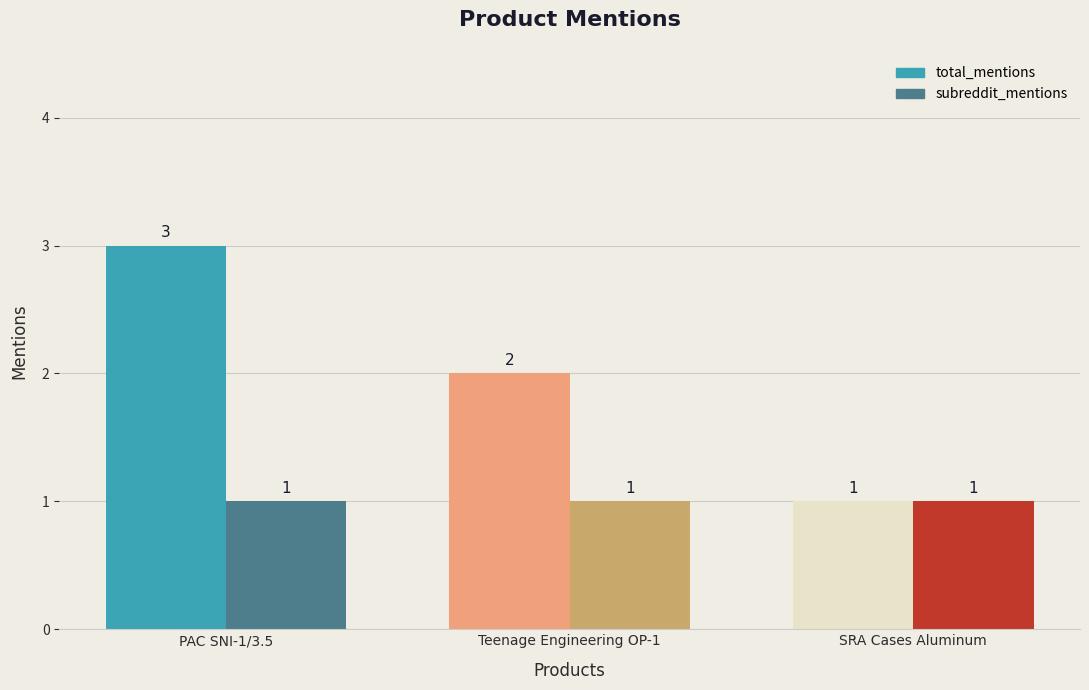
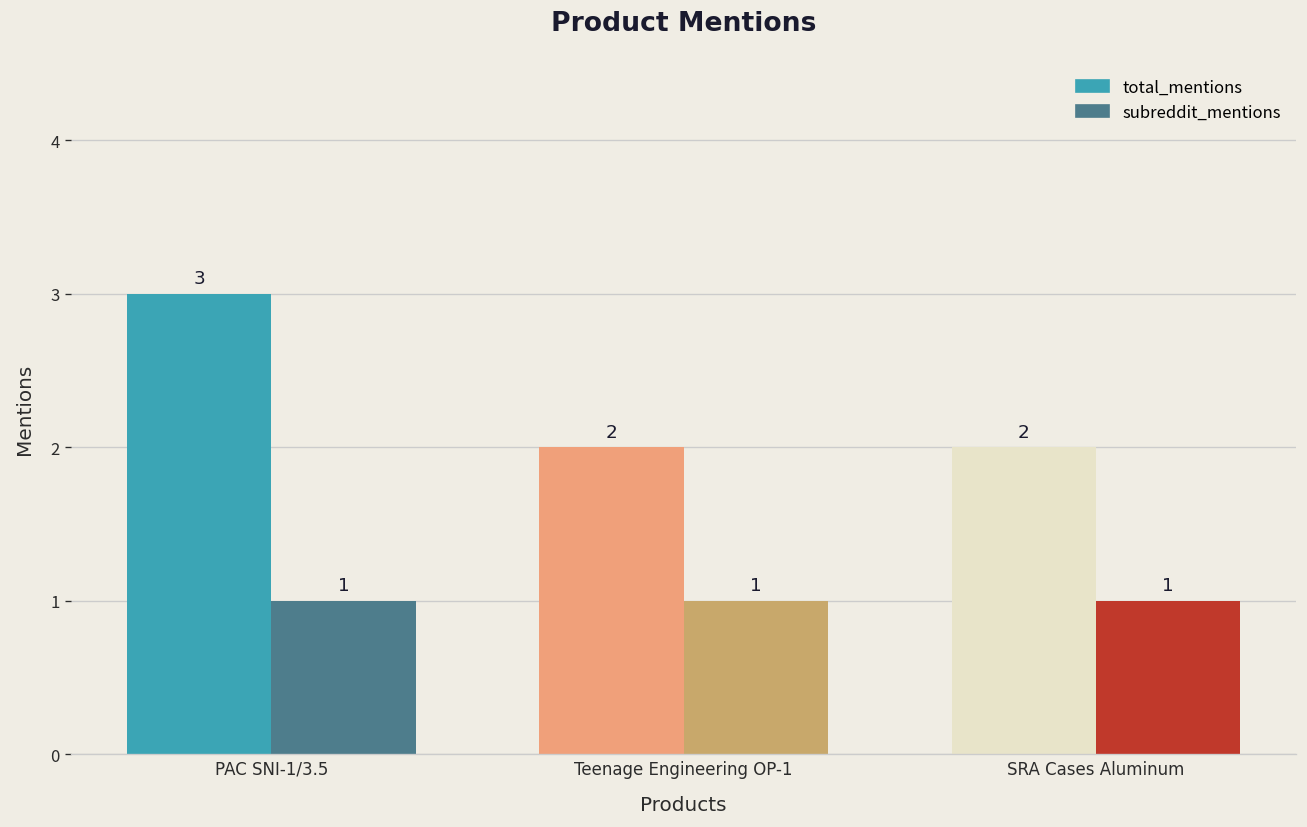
total_mentions, SRA Cases Aluminum: 1 -> 2
